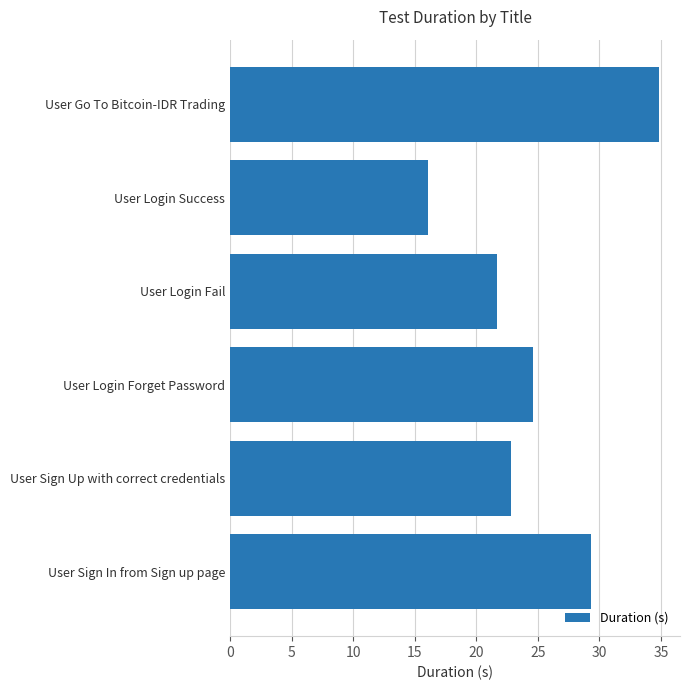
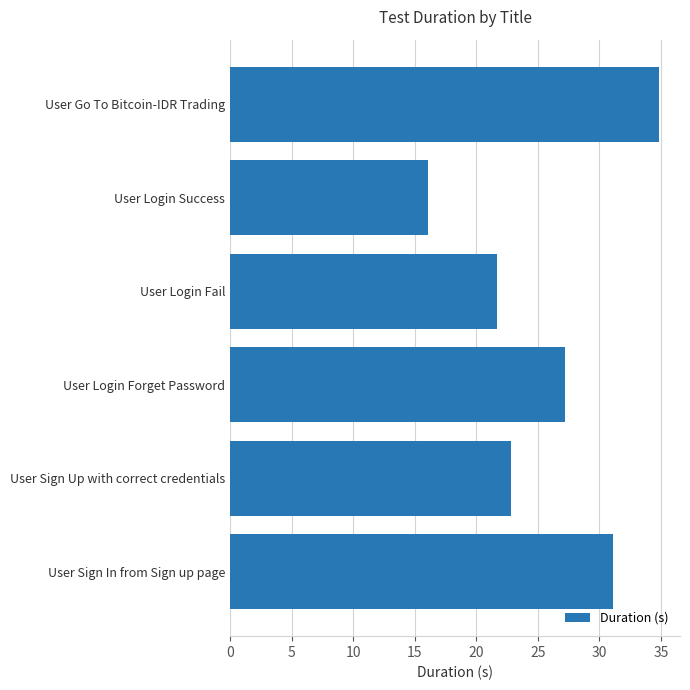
User Login Forget Password: 24.6 -> 27.2
User Sign In from Sign up page: 29.4 -> 31.1
